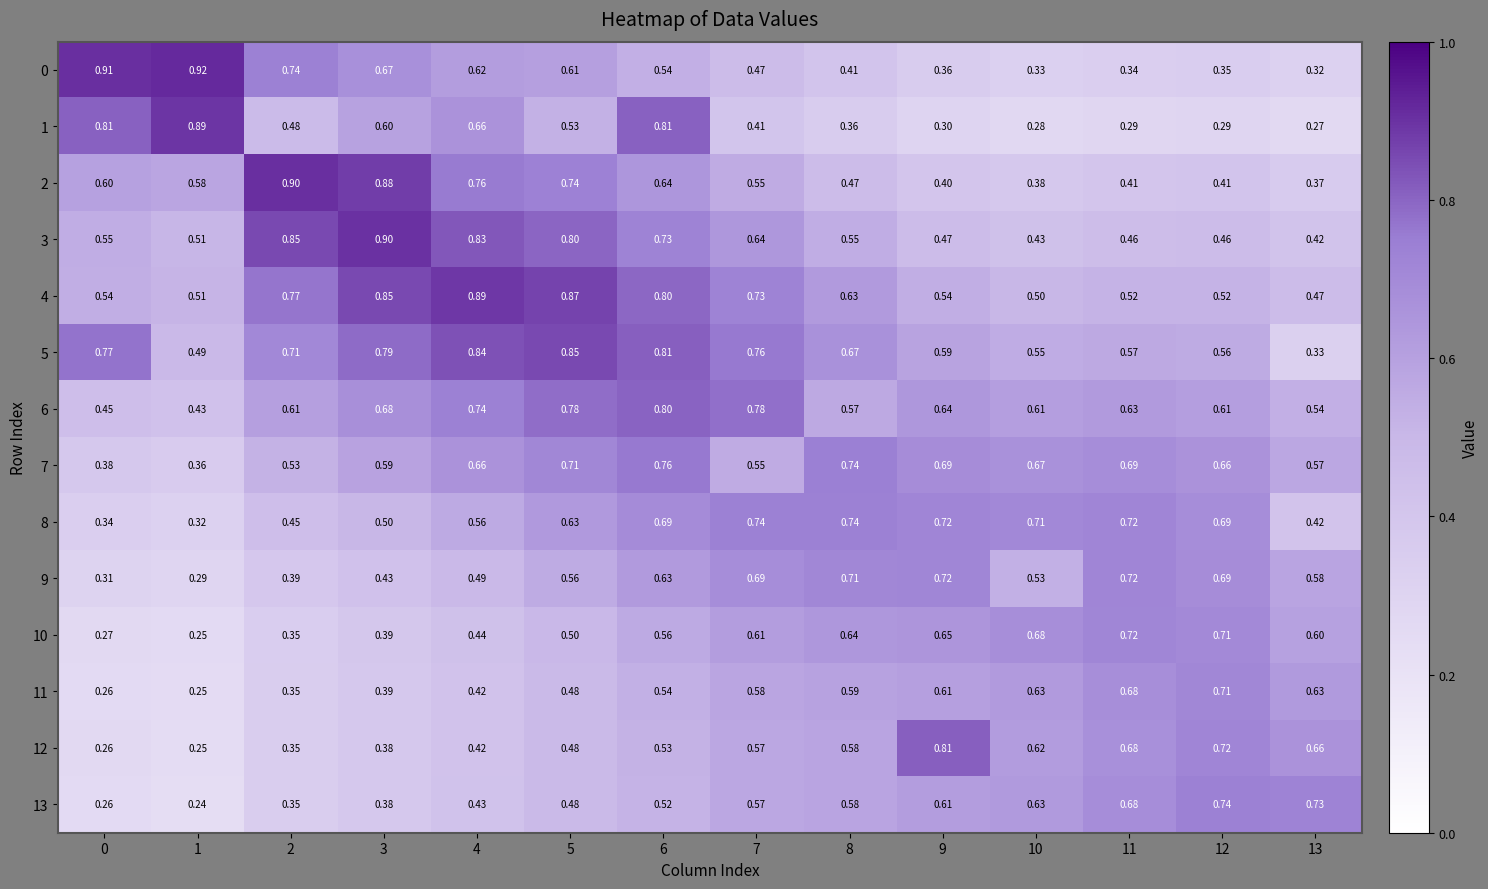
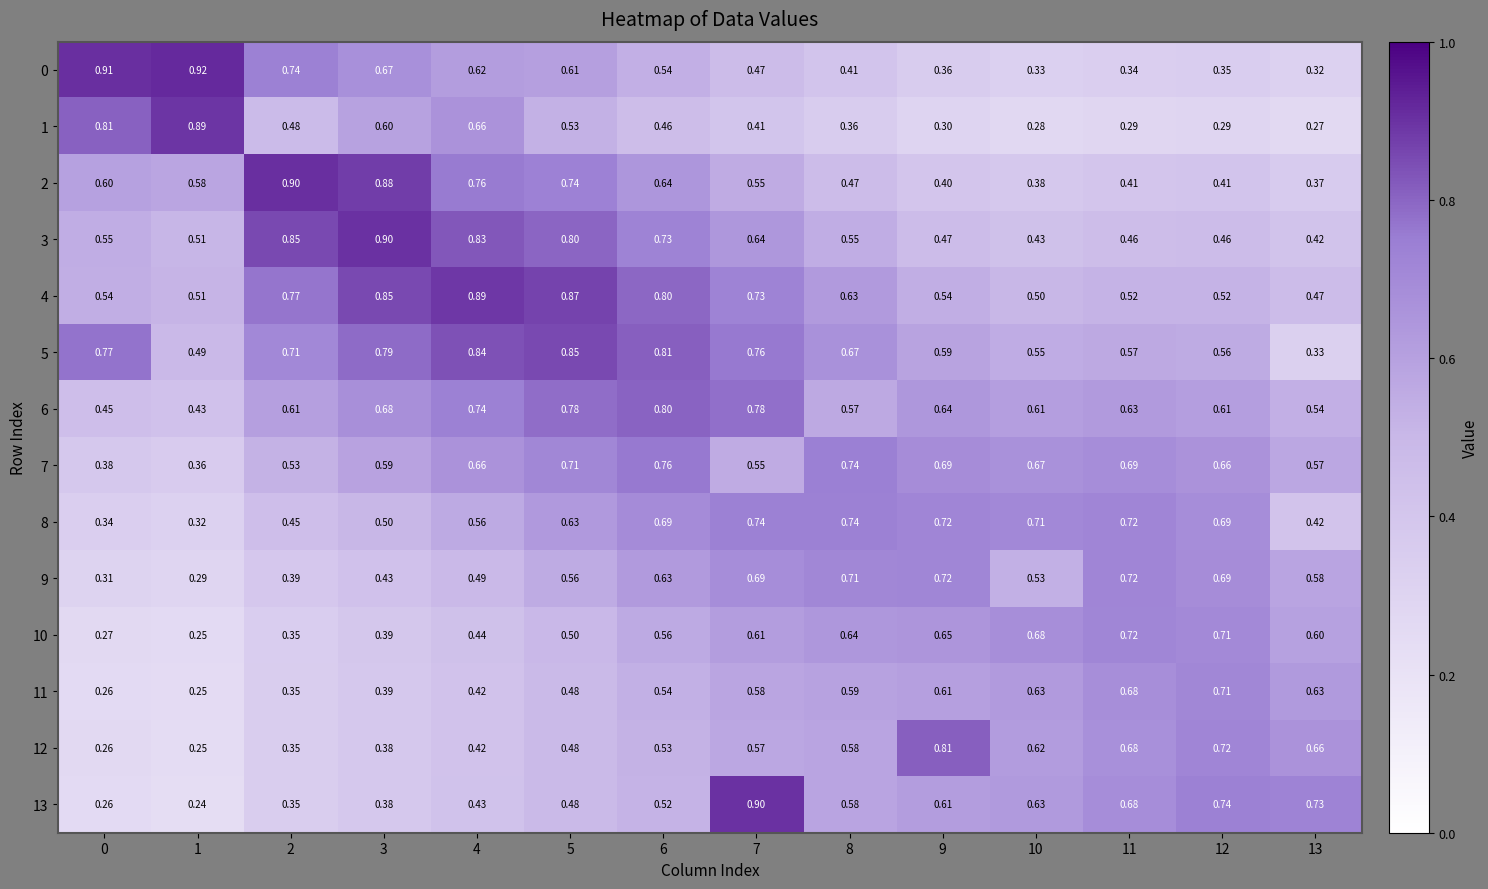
1, 6: 0.81 -> 0.46
13, 7: 0.57 -> 0.90
